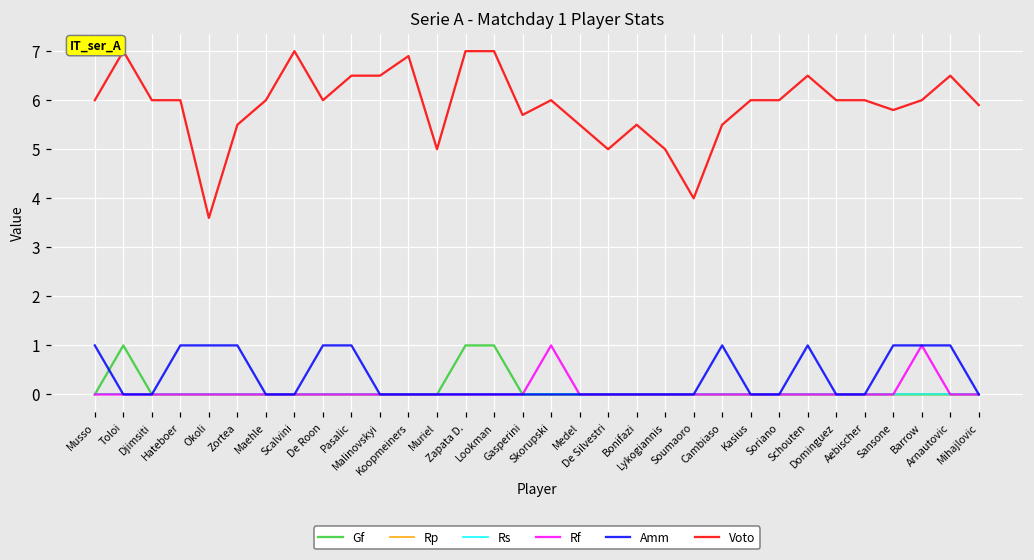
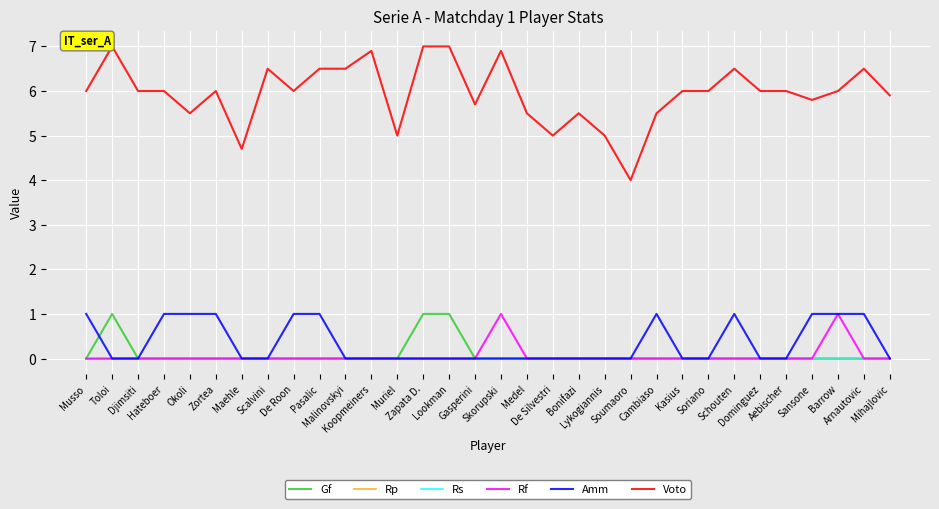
Voto, Okoli: 3.6 -> 5.5
Voto, Zortea: 5.5 -> 6.0
Voto, Maehle: 6.0 -> 4.7
Voto, Scalvini: 7.0 -> 6.5
Voto, Skorupski: 6.0 -> 6.9
